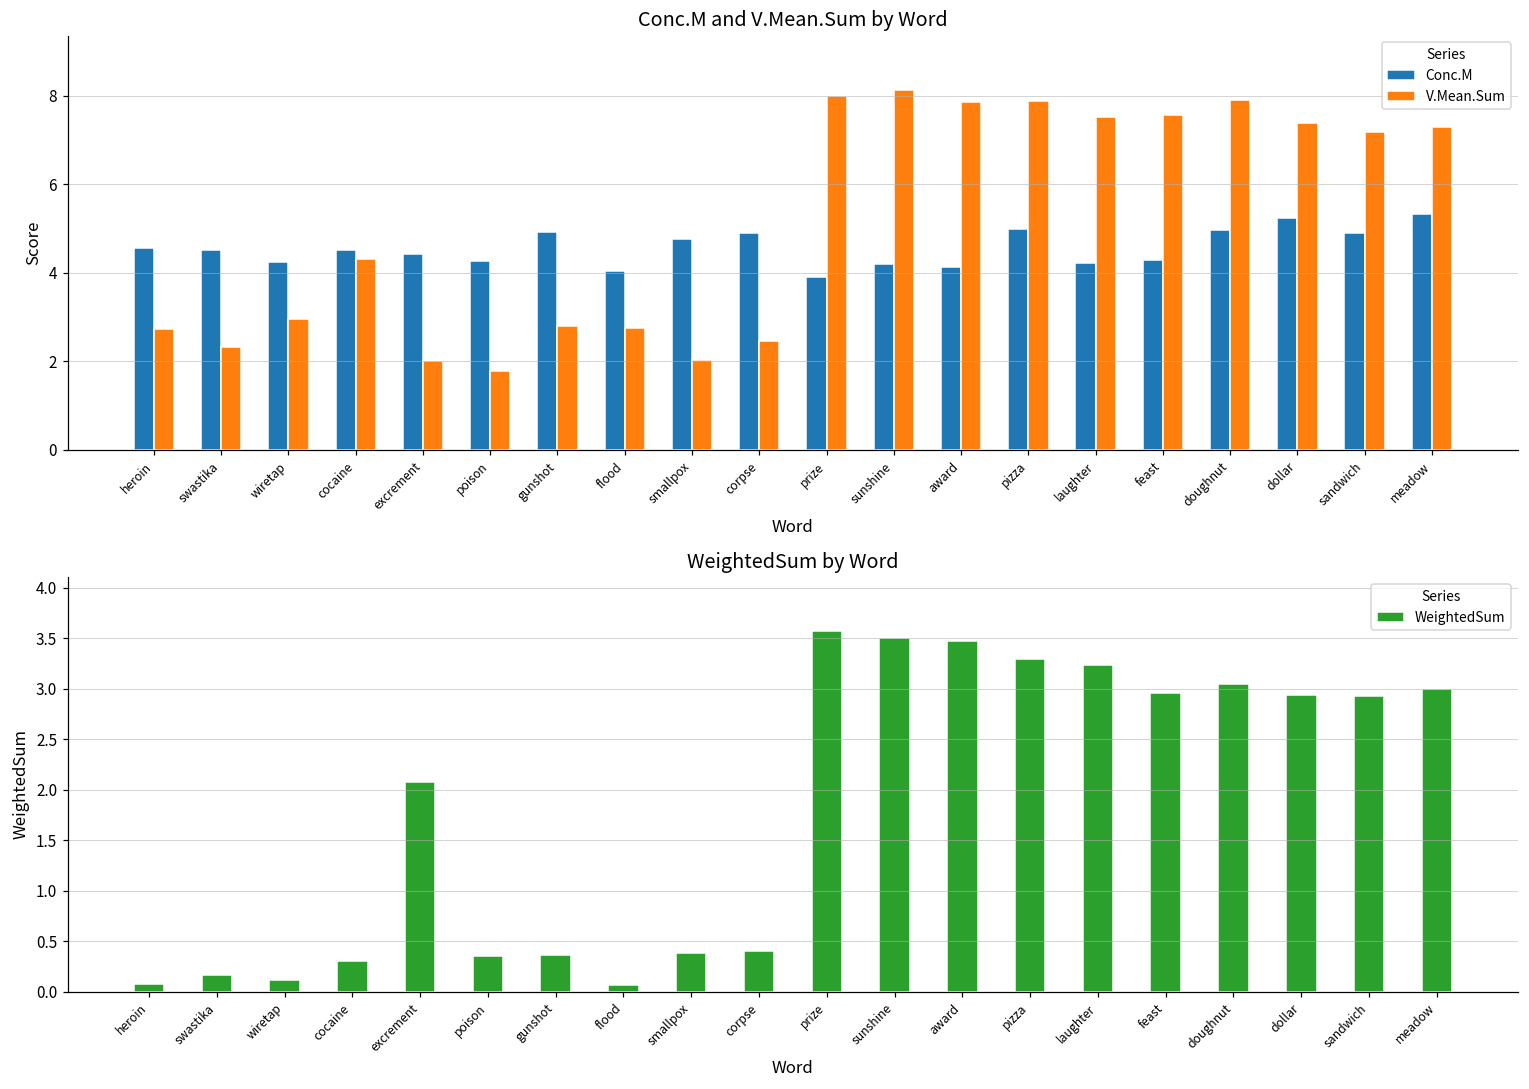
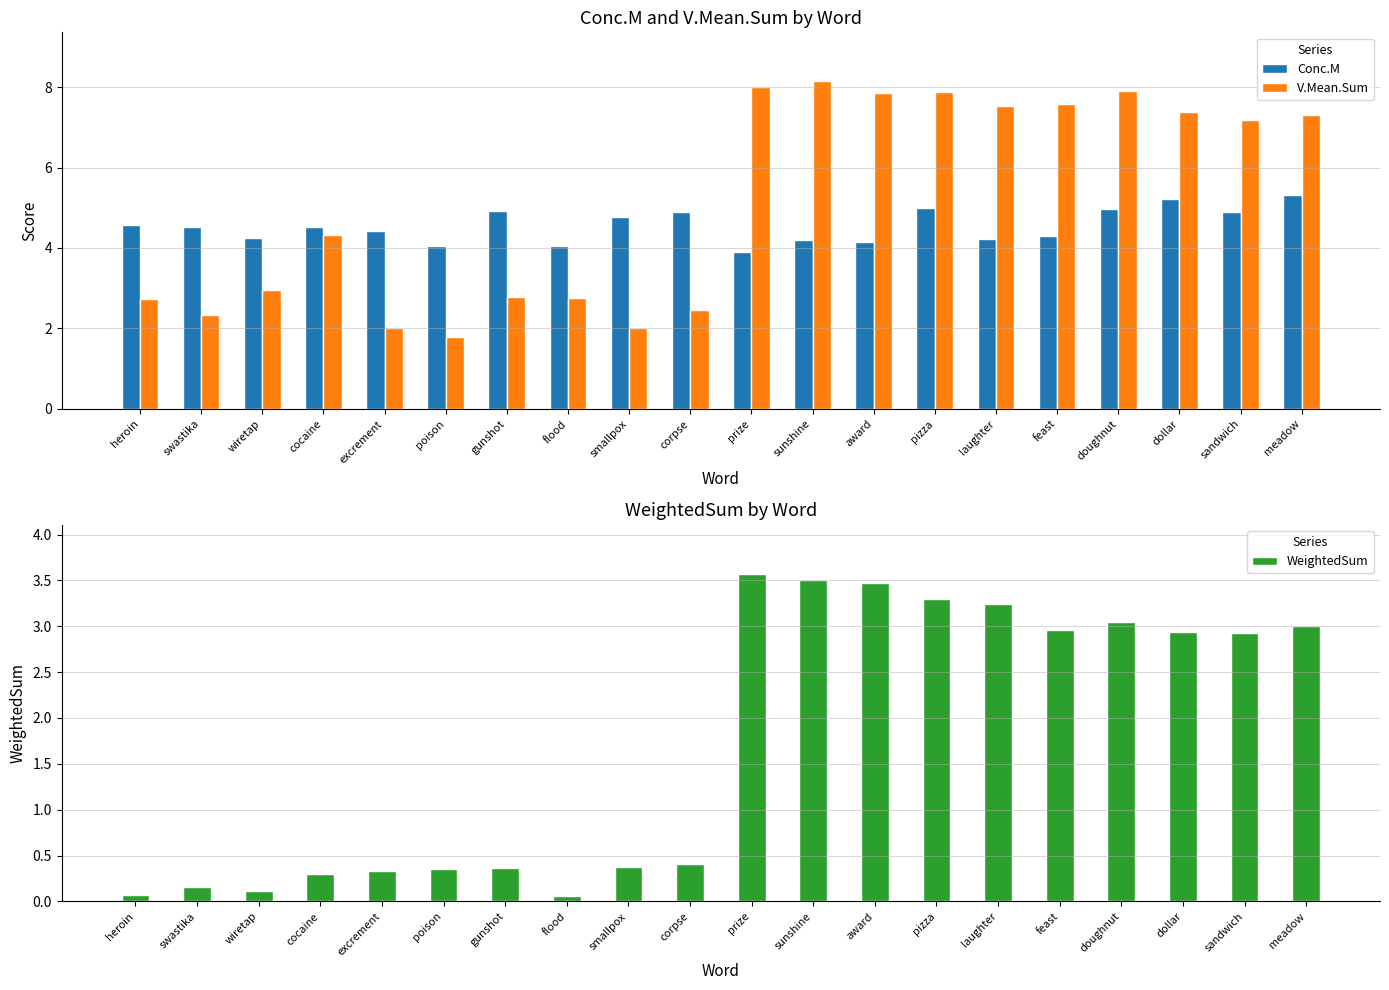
Conc.M and V.Mean.Sum by Word, Conc.M, poison: 4.3 -> 4.1
WeightedSum by Word, excrement: 2.1 -> 0.3
